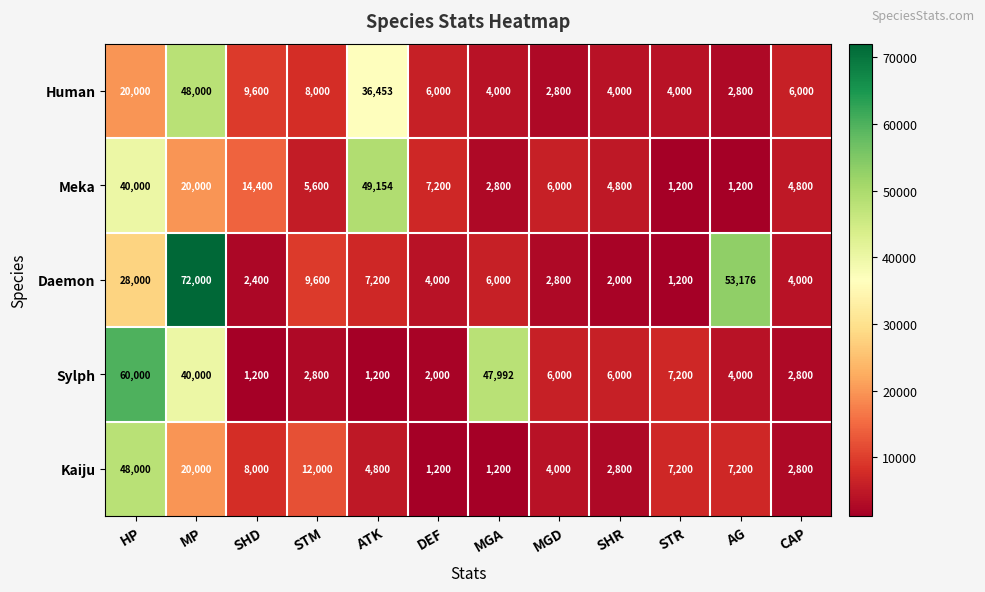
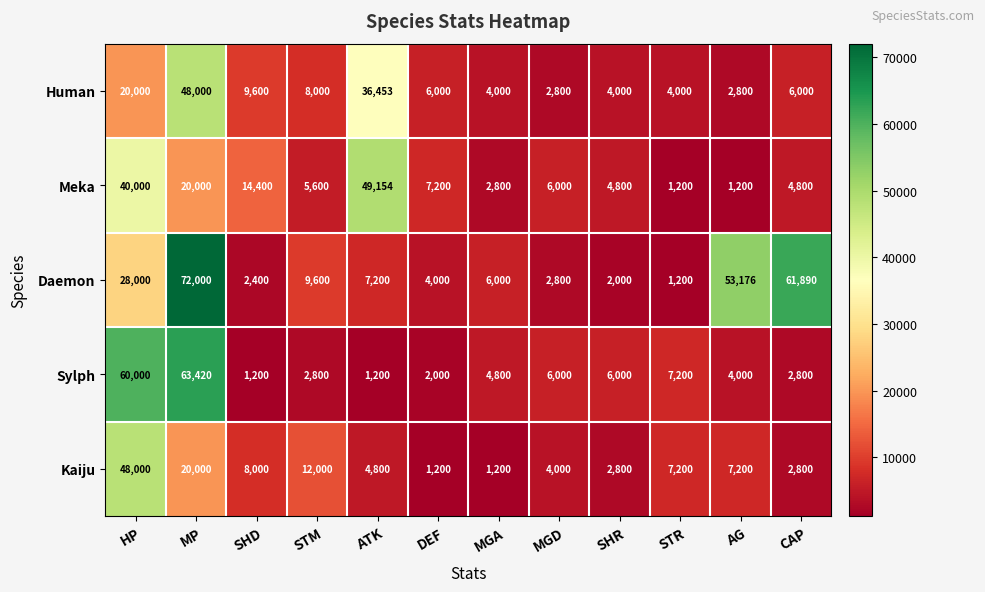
Daemon, CAP: 4,000 -> 61,890
Sylph, MP: 40,000 -> 63,420
Sylph, MGA: 47,992 -> 4,800
